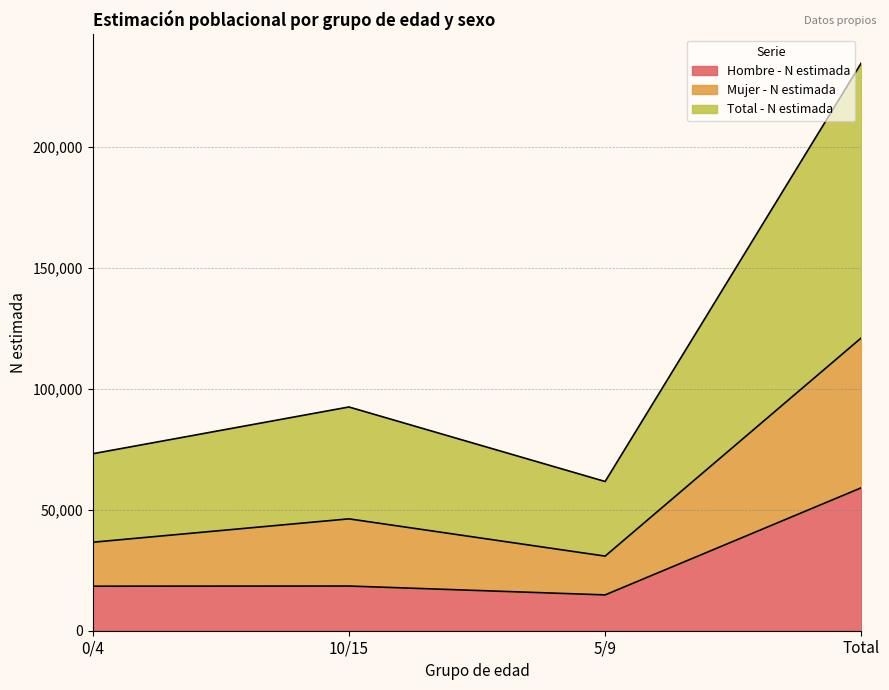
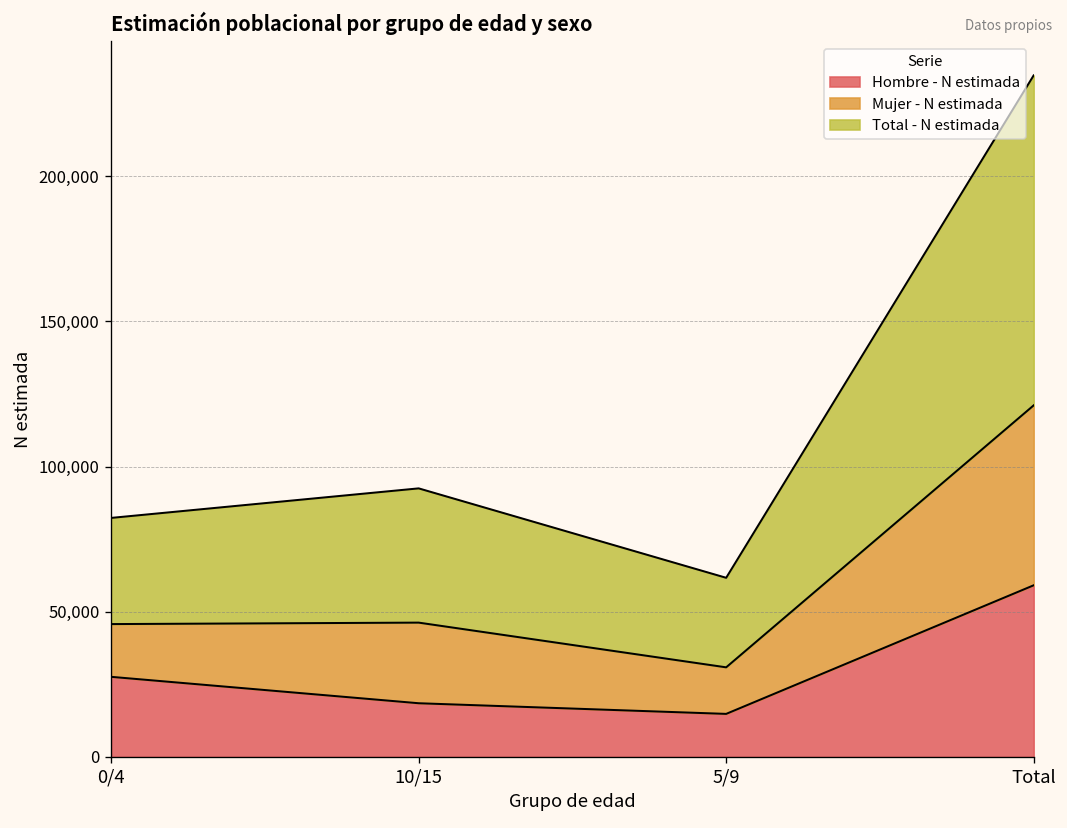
Hombre - N estimada, 0/4: 18,000 -> 28,000
